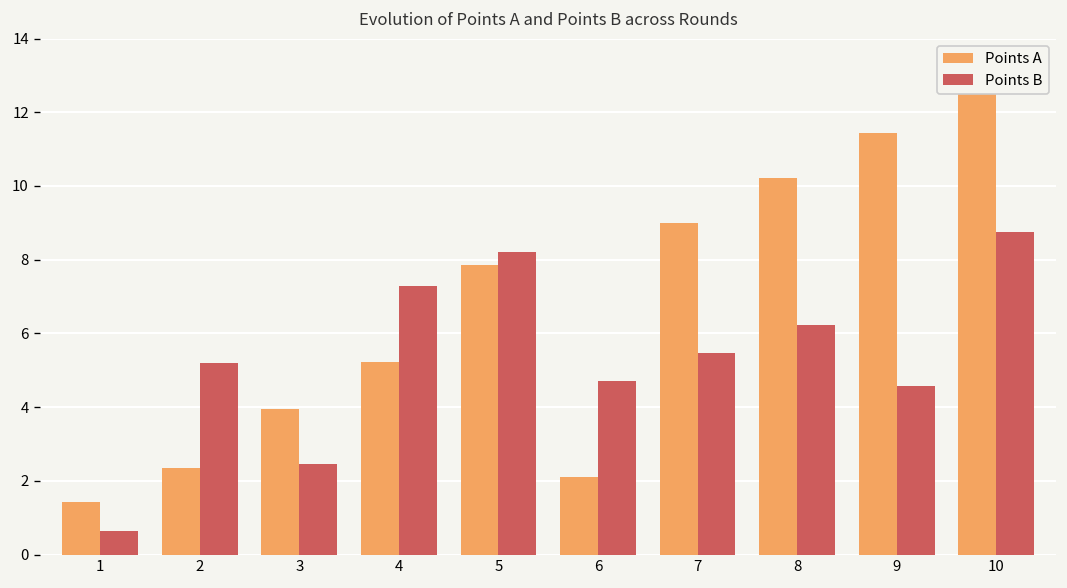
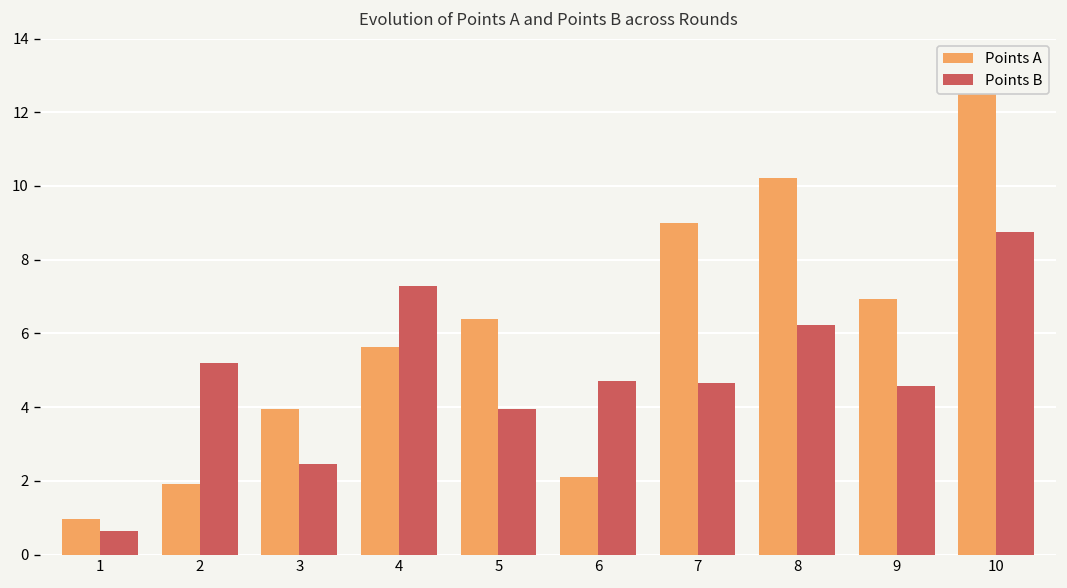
Points A, 1: 1.4 -> 1.0
Points A, 2: 2.4 -> 1.9
Points A, 4: 5.2 -> 5.6
Points A, 5: 7.8 -> 6.4
Points B, 5: 8.2 -> 4.0
Points B, 7: 5.5 -> 4.7
Points A, 9: 11.4 -> 6.9
